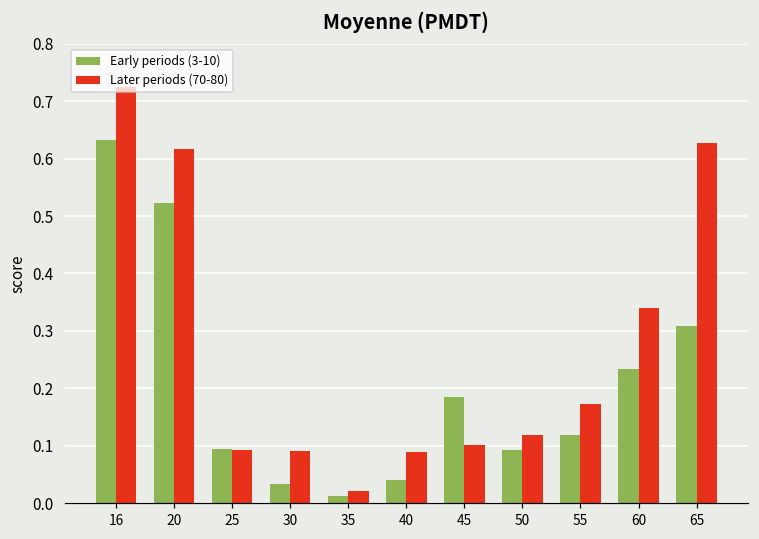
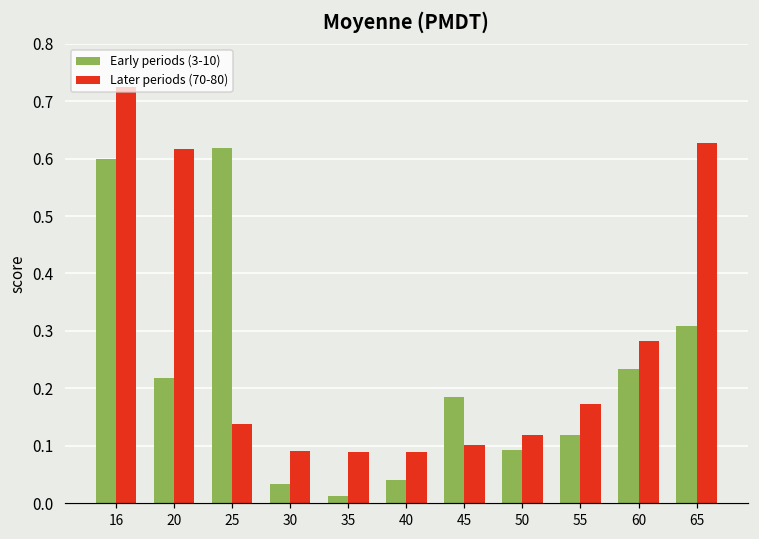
Early periods (3-10), 16: 0.63 -> 0.60
Early periods (3-10), 20: 0.52 -> 0.22
Early periods (3-10), 25: 0.09 -> 0.62
Later periods (70-80), 25: 0.09 -> 0.14
Later periods (70-80), 35: 0.02 -> 0.09
Later periods (70-80), 60: 0.34 -> 0.28
